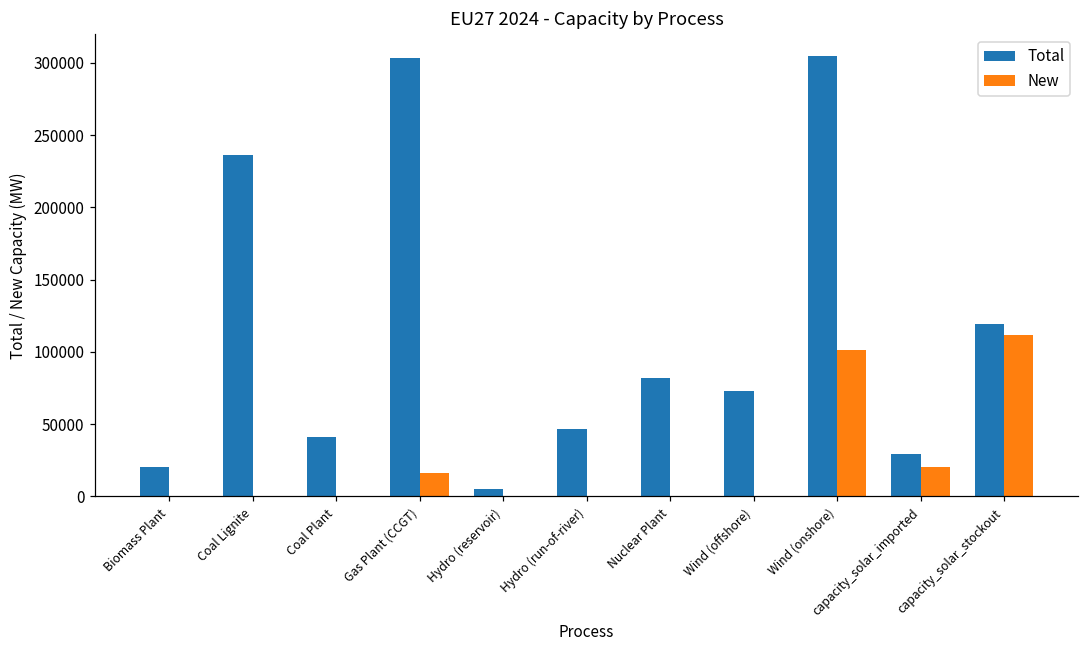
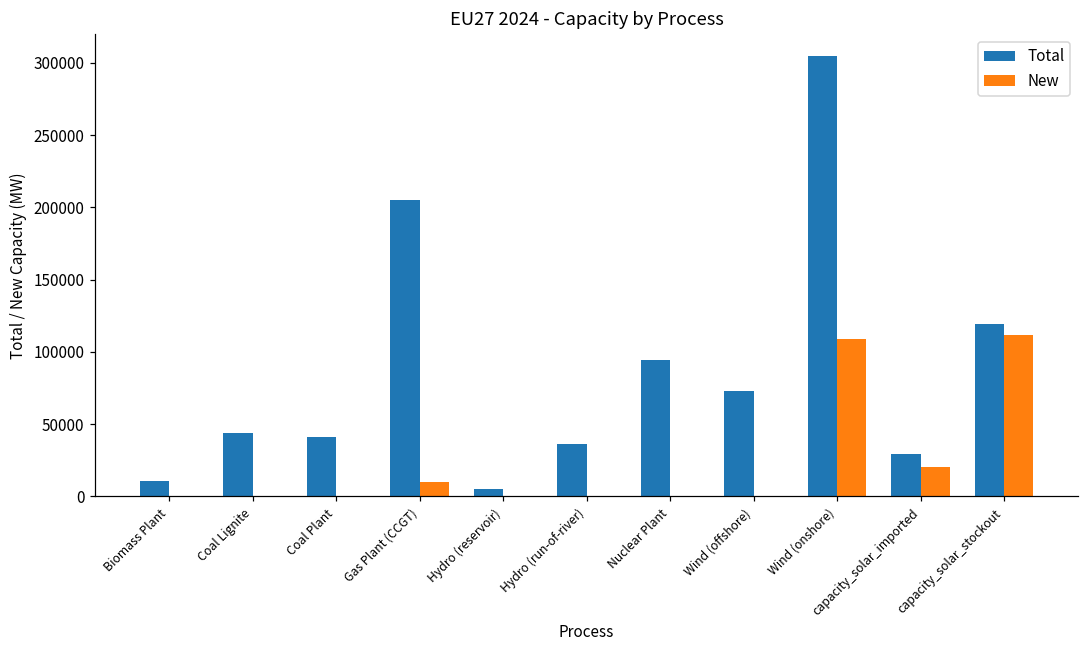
Total, Biomass Plant: 20000 -> 10000
Total, Coal Lignite: 236000 -> 44000
Total, Gas Plant (CCGT): 303000 -> 205000
New, Gas Plant (CCGT): 16000 -> 10000
Total, Hydro (run-of-river): 47000 -> 36000
Total, Nuclear Plant: 82000 -> 94000
New, Wind (onshore): 102000 -> 109000
